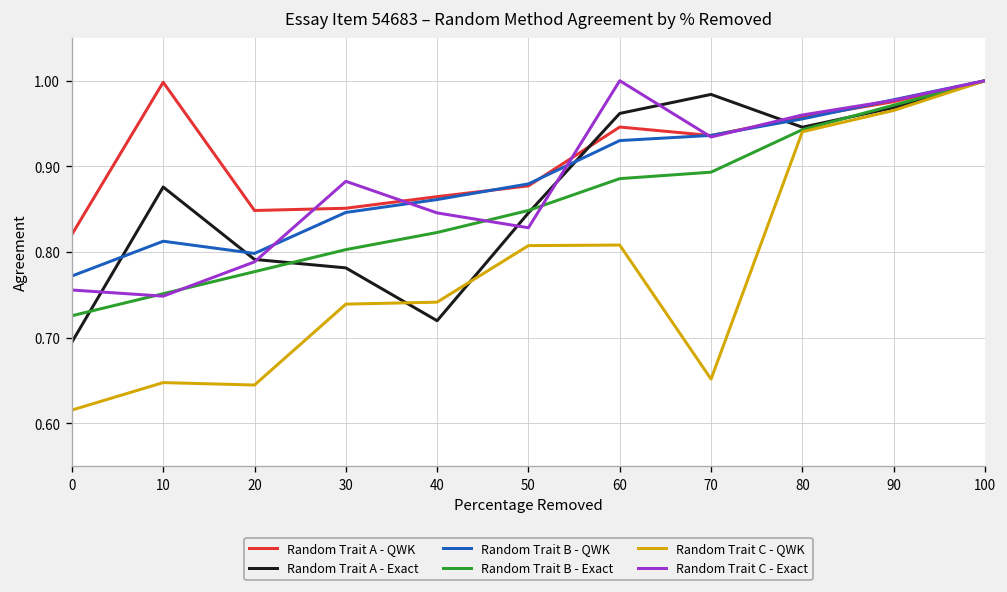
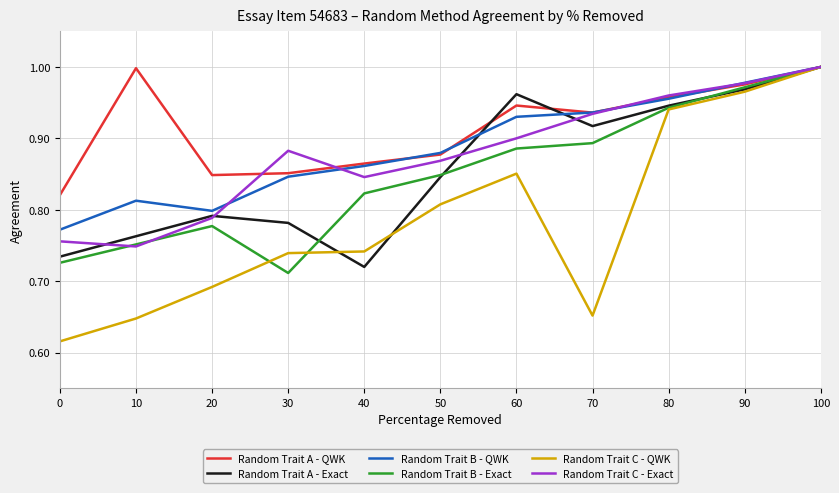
Random Trait A - Exact, 0: 0.69 -> 0.73
Random Trait A - Exact, 10: 0.88 -> 0.76
Random Trait C - QWK, 20: 0.64 -> 0.69
Random Trait B - Exact, 30: 0.80 -> 0.71
Random Trait C - Exact, 50: 0.83 -> 0.87
Random Trait C - QWK, 60: 0.81 -> 0.85
Random Trait C - Exact, 60: 1.0 -> 0.9
Random Trait A - Exact, 70: 0.98 -> 0.92
